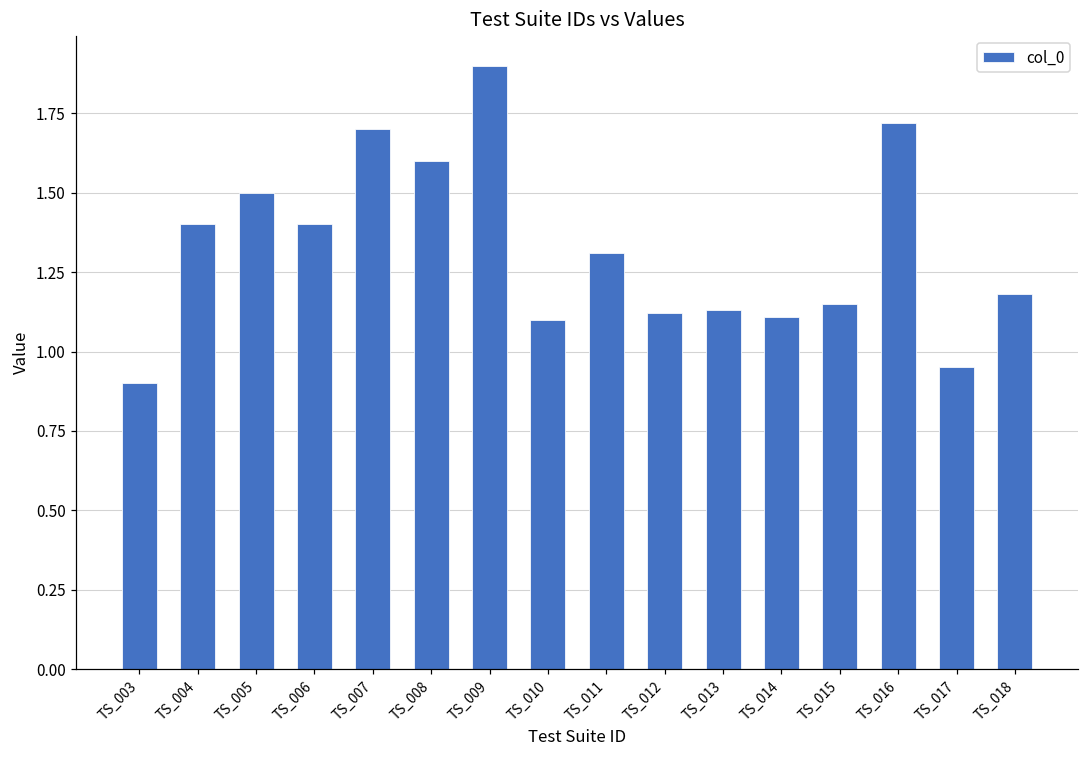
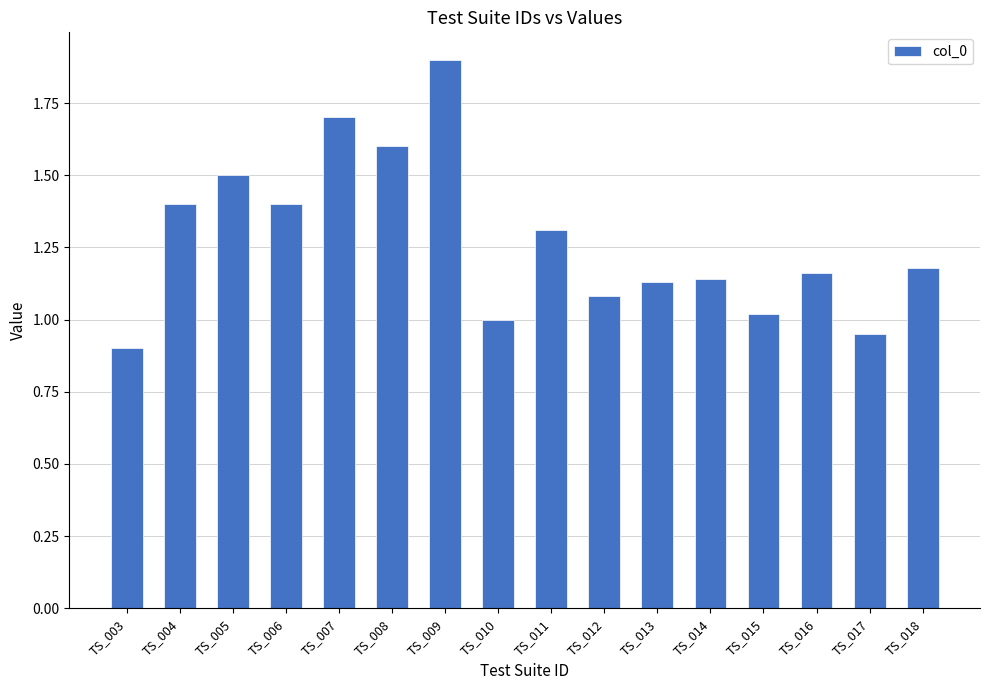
TS_010: 1.1 -> 1.0
TS_012: 1.12 -> 1.08
TS_014: 1.11 -> 1.14
TS_015: 1.15 -> 1.02
TS_016: 1.72 -> 1.16
